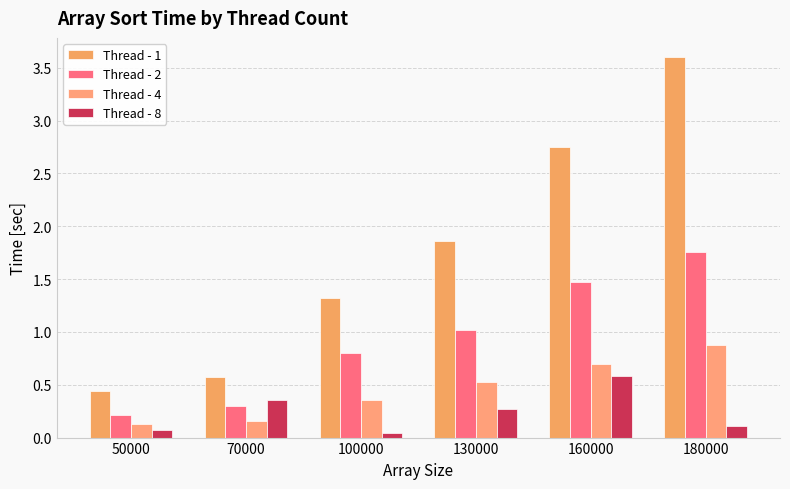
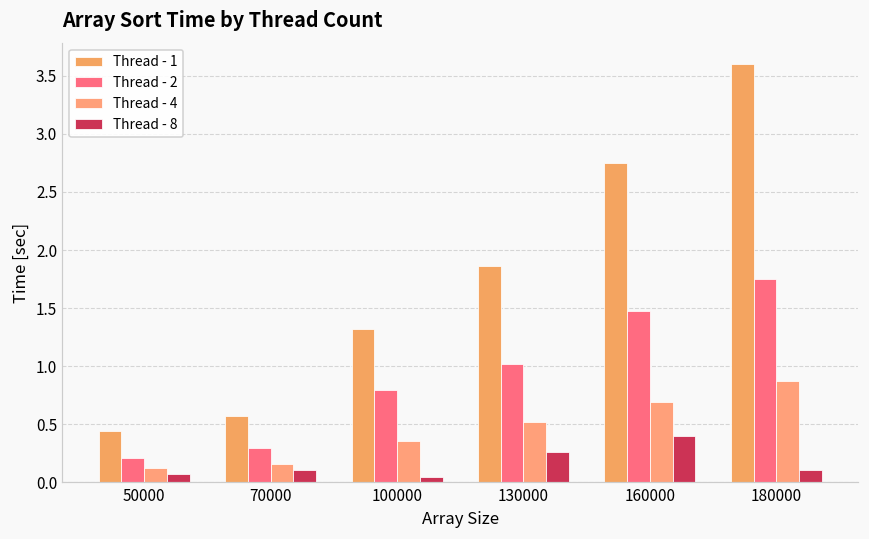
Thread - 8, 70000: 0.36 -> 0.11
Thread - 8, 160000: 0.58 -> 0.40
